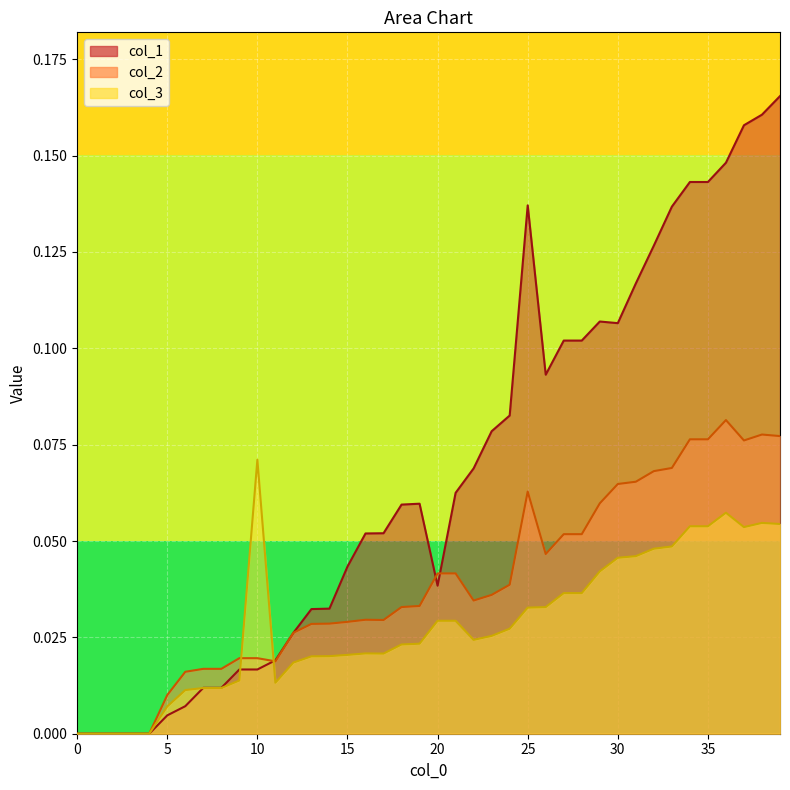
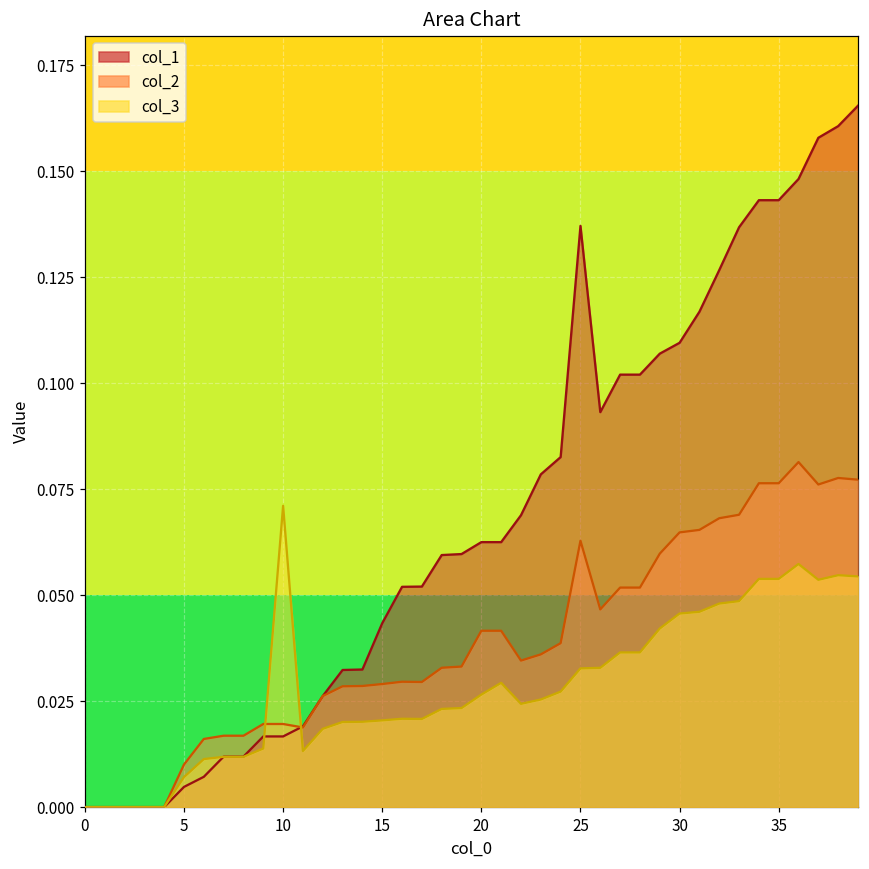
col_1, 20: 0.038 -> 0.063
col_3, 20: 0.029 -> 0.027
col_1, 30: 0.107 -> 0.110
